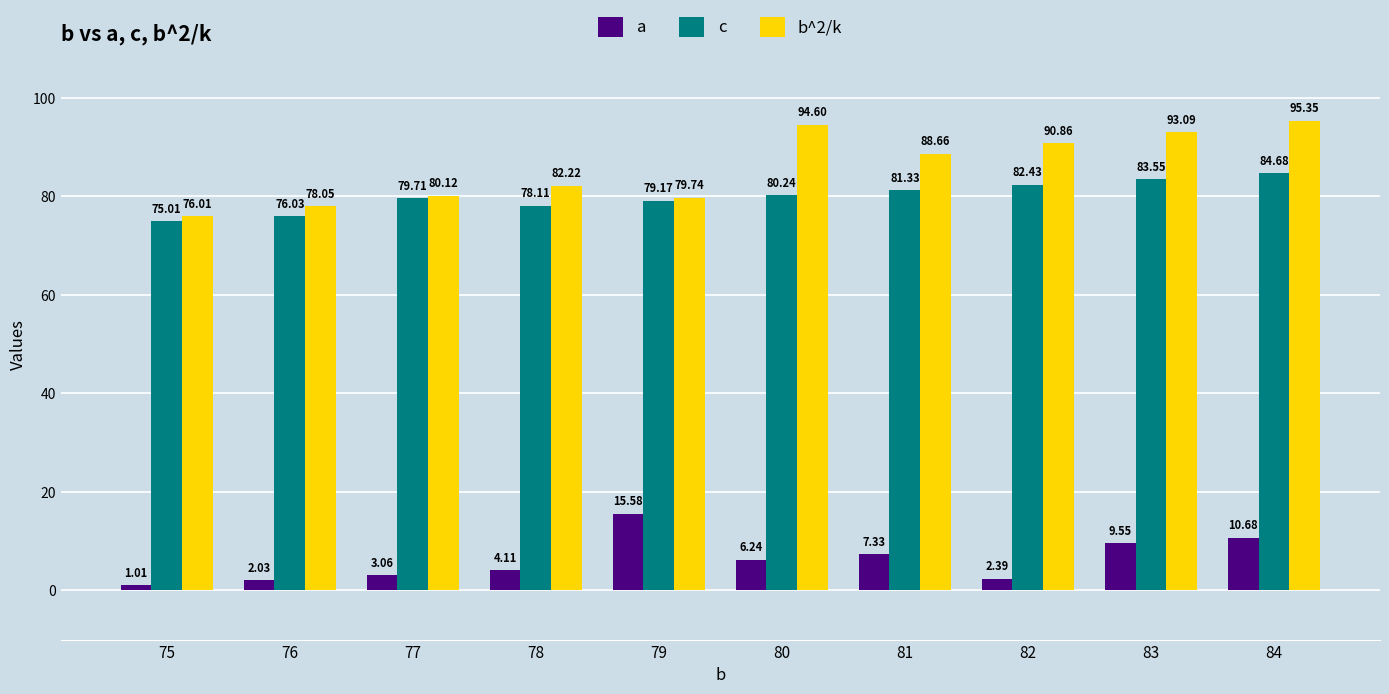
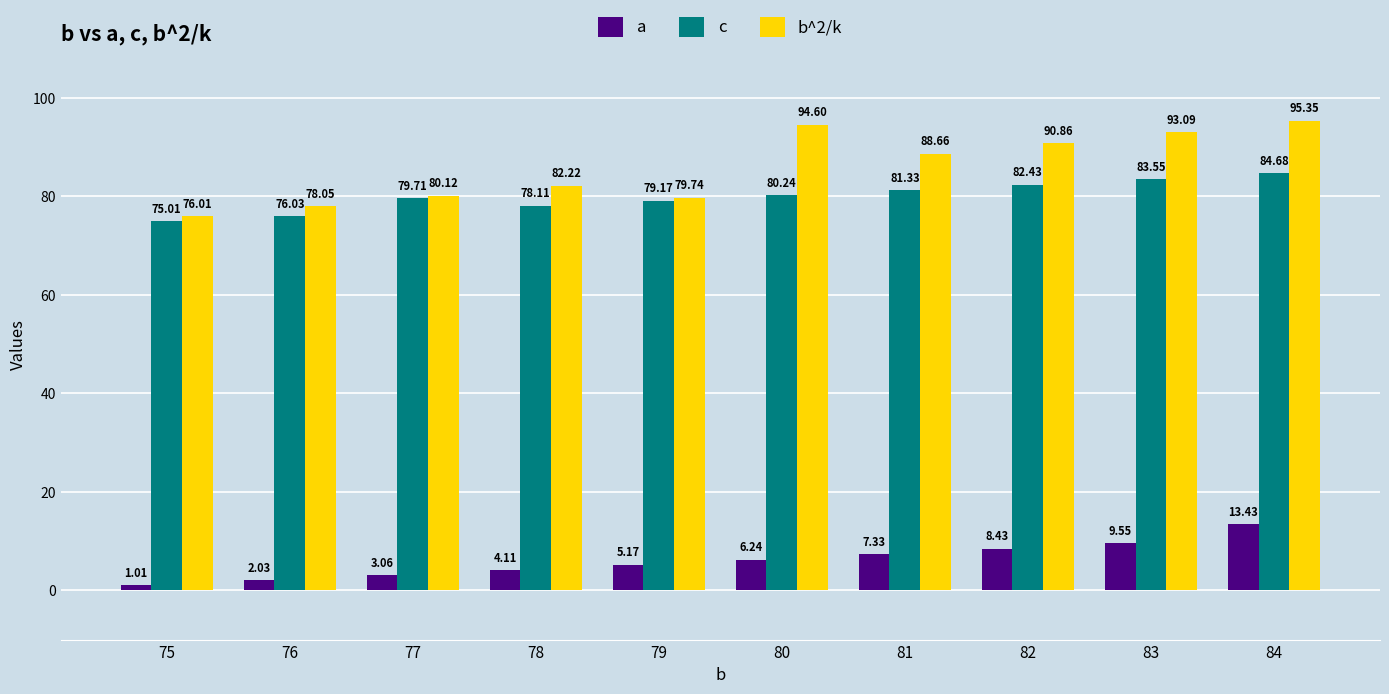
a, 79: 15.58 -> 5.17
a, 82: 2.39 -> 8.43
a, 84: 10.68 -> 13.43
